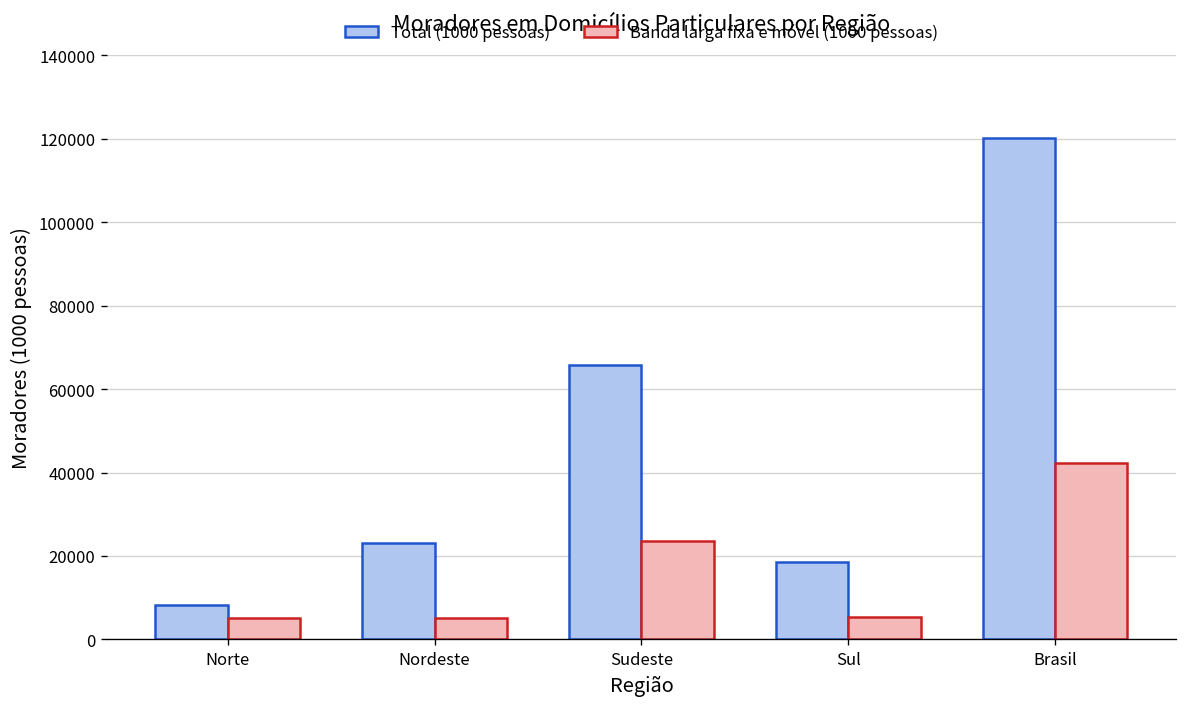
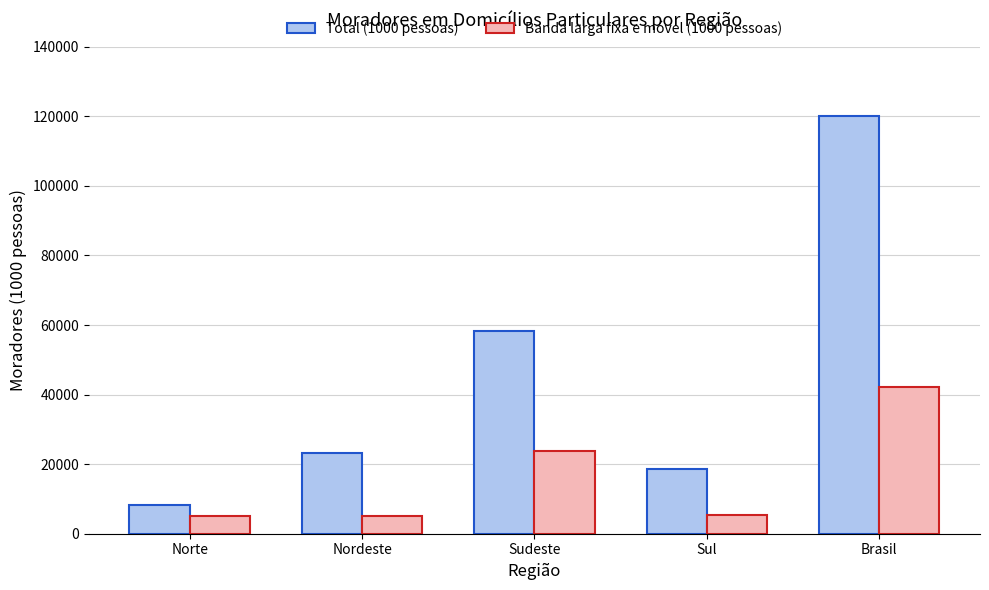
Total (1000 pessoas), Sudeste: 66000 -> 58000
